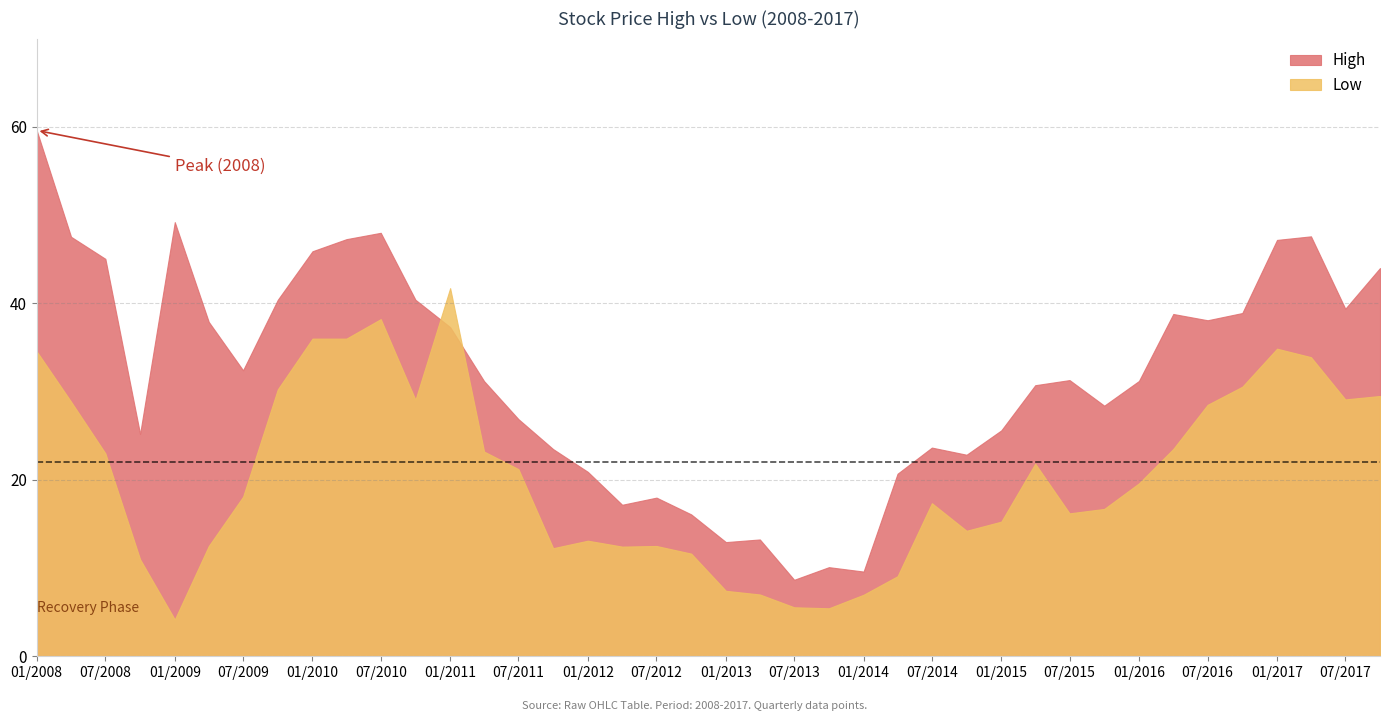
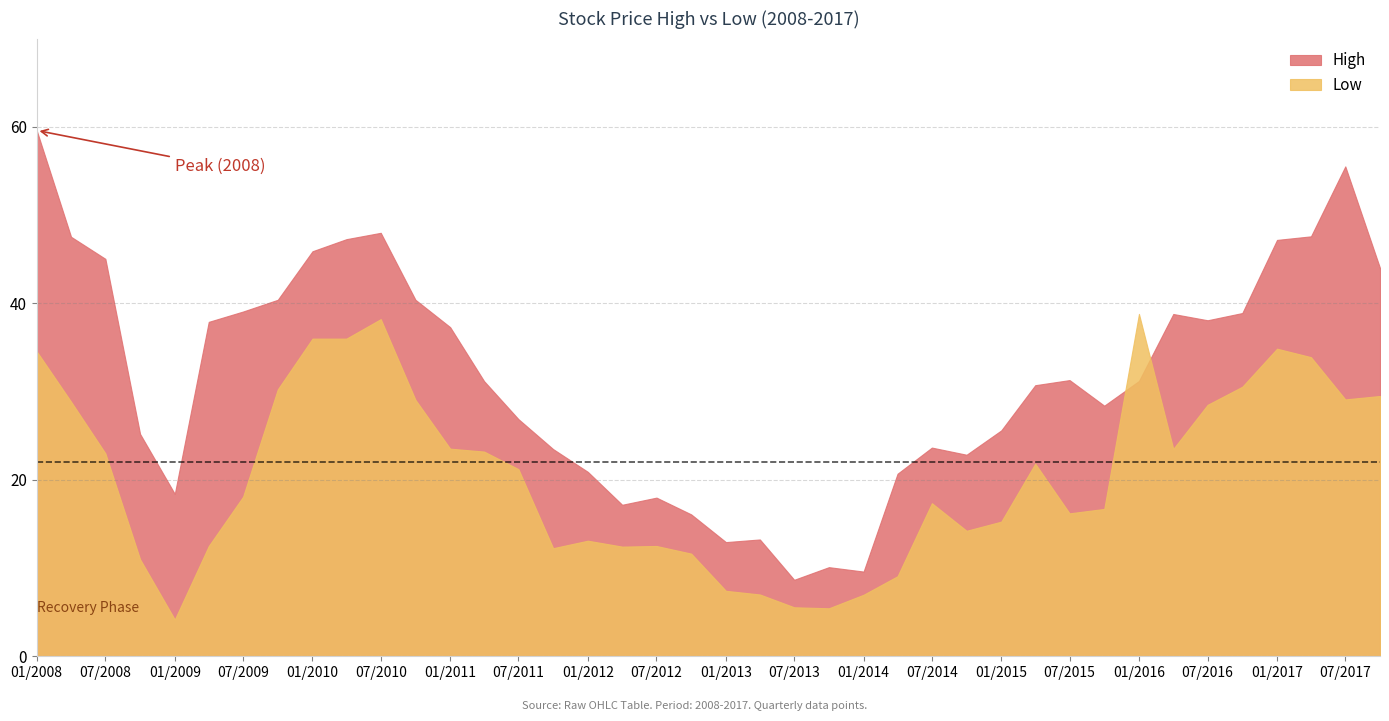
High, 01/2009: 49 -> 18
High, 07/2009: 32 -> 39
Low, 01/2011: 42 -> 24
Low, 01/2016: 20 -> 39
High, 07/2017: 39 -> 56
